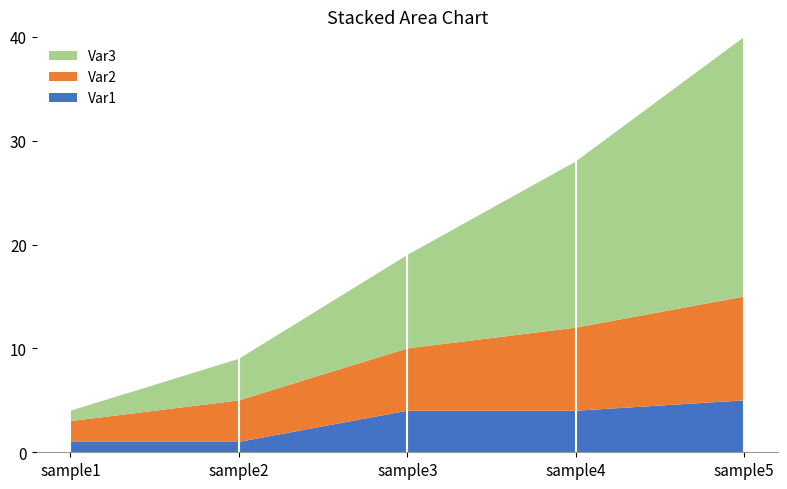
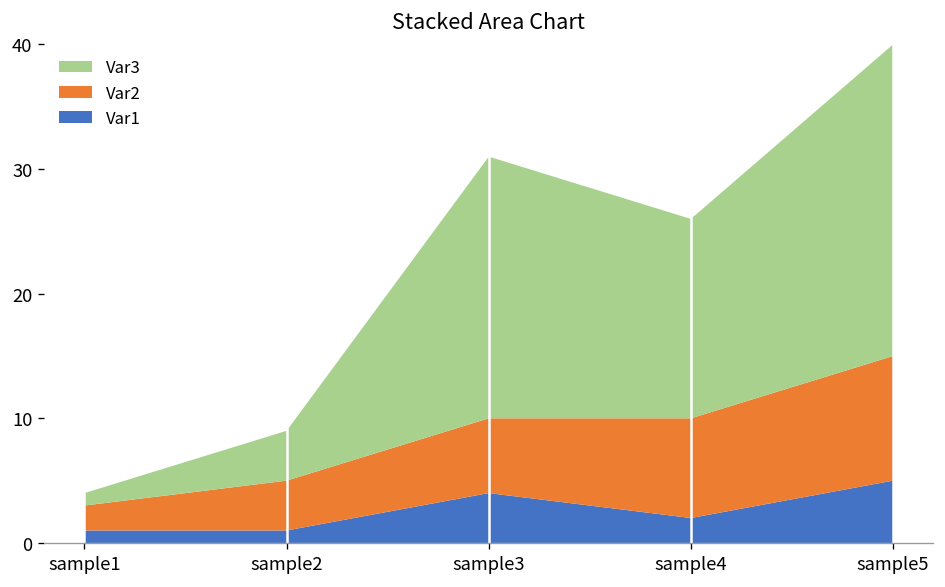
Var3, sample3: 9 -> 21
Var1, sample4: 4 -> 2
